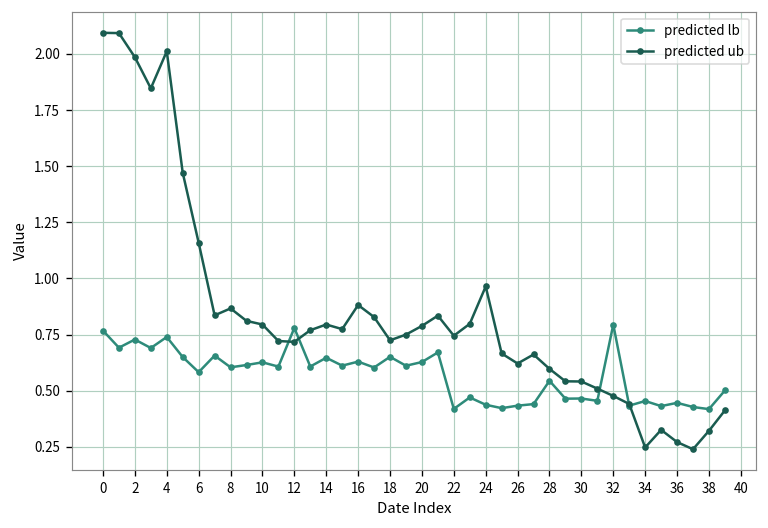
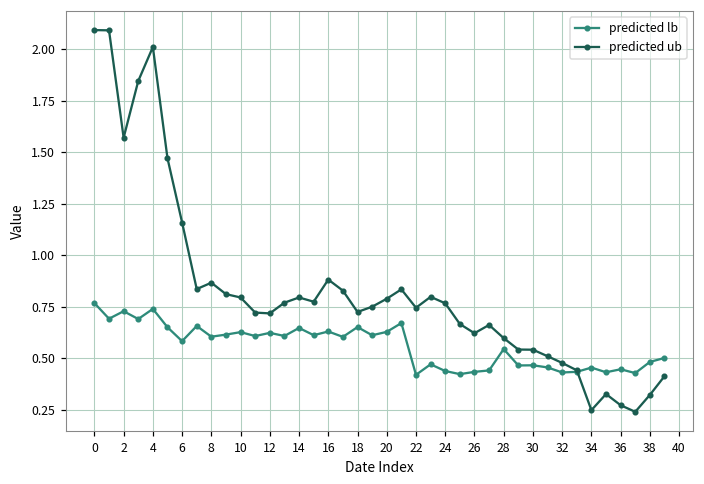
predicted ub, 2: 1.99 -> 1.57
predicted lb, 12: 0.78 -> 0.62
predicted ub, 24: 0.96 -> 0.77
predicted lb, 32: 0.79 -> 0.43
predicted lb, 38: 0.42 -> 0.48
